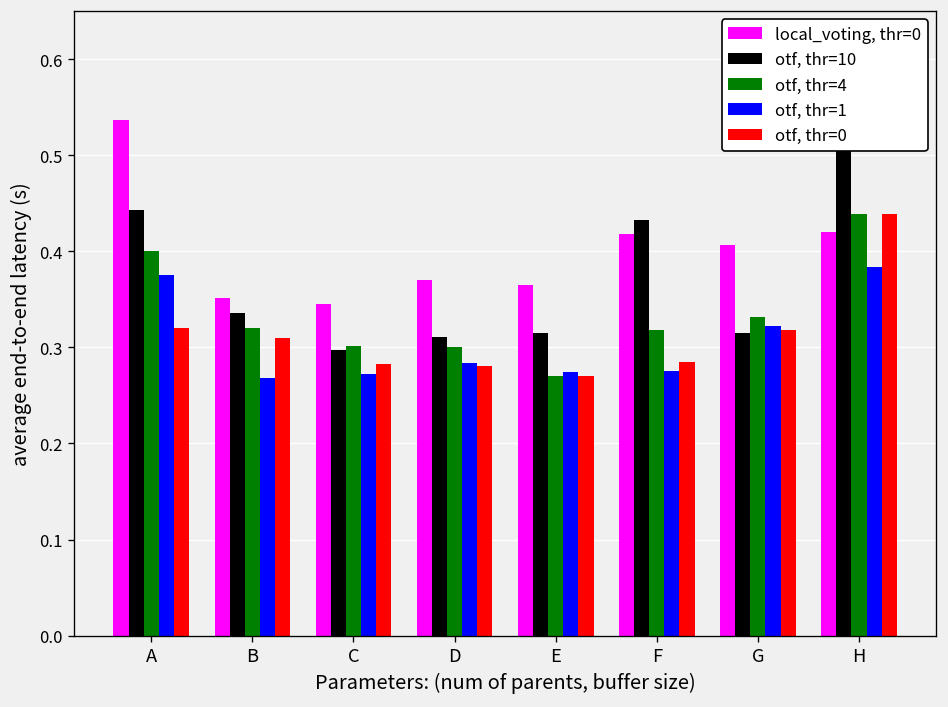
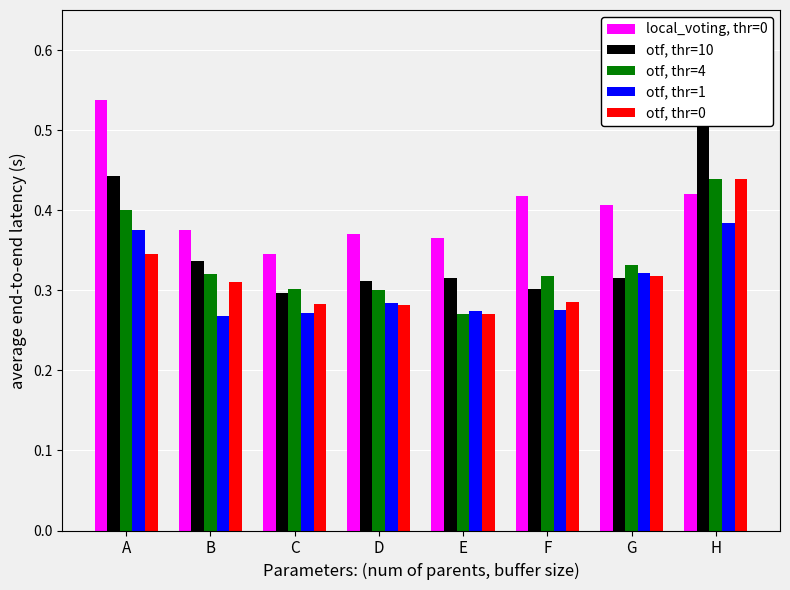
otf, thr=0, A: 0.32 -> 0.35
local_voting, thr=0, B: 0.35 -> 0.38
otf, thr=10, F: 0.43 -> 0.30
